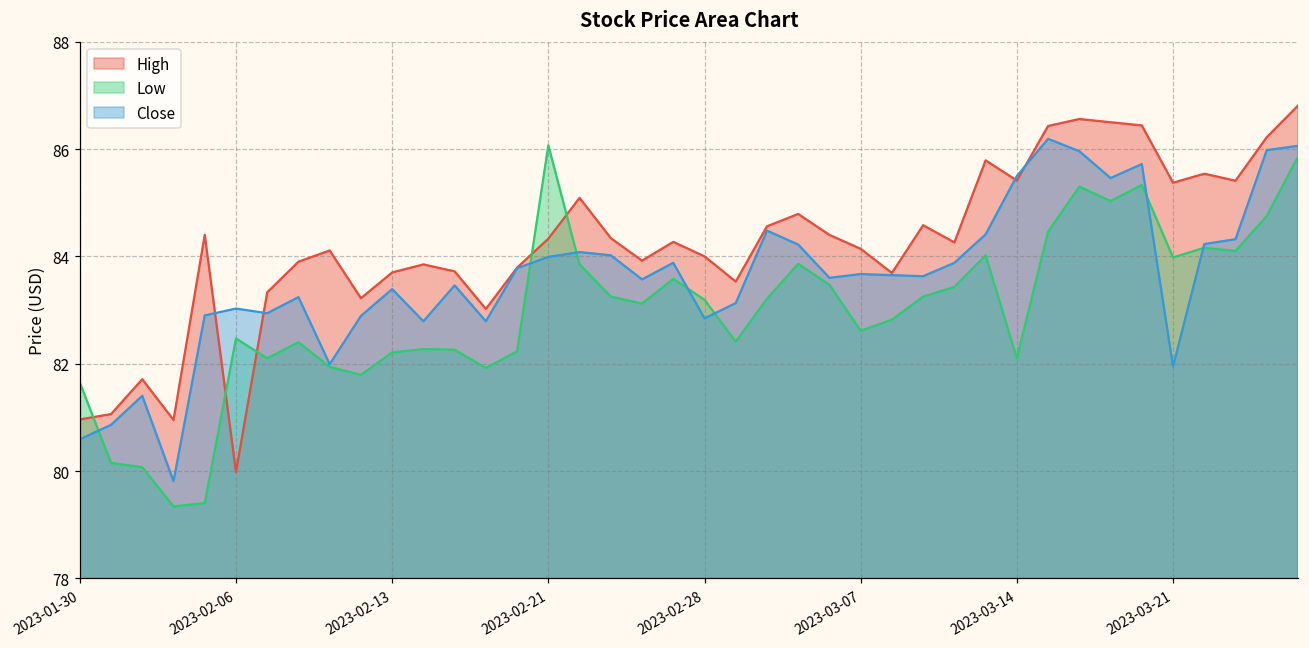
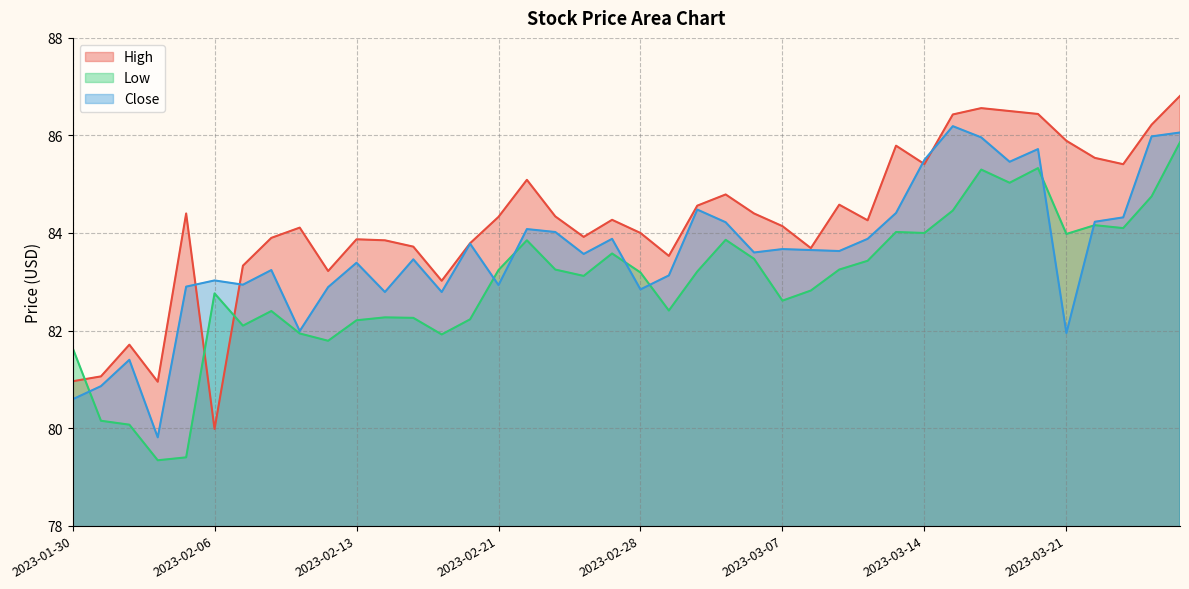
Low, 2023-02-06: 82.5 -> 82.8
High, 2023-02-13: 83.7 -> 83.9
Low, 2023-02-21: 86.1 -> 83.2
Close, 2023-02-21: 84.0 -> 82.9
Low, 2023-03-14: 82.1 -> 84.0
High, 2023-03-21: 85.4 -> 85.9
